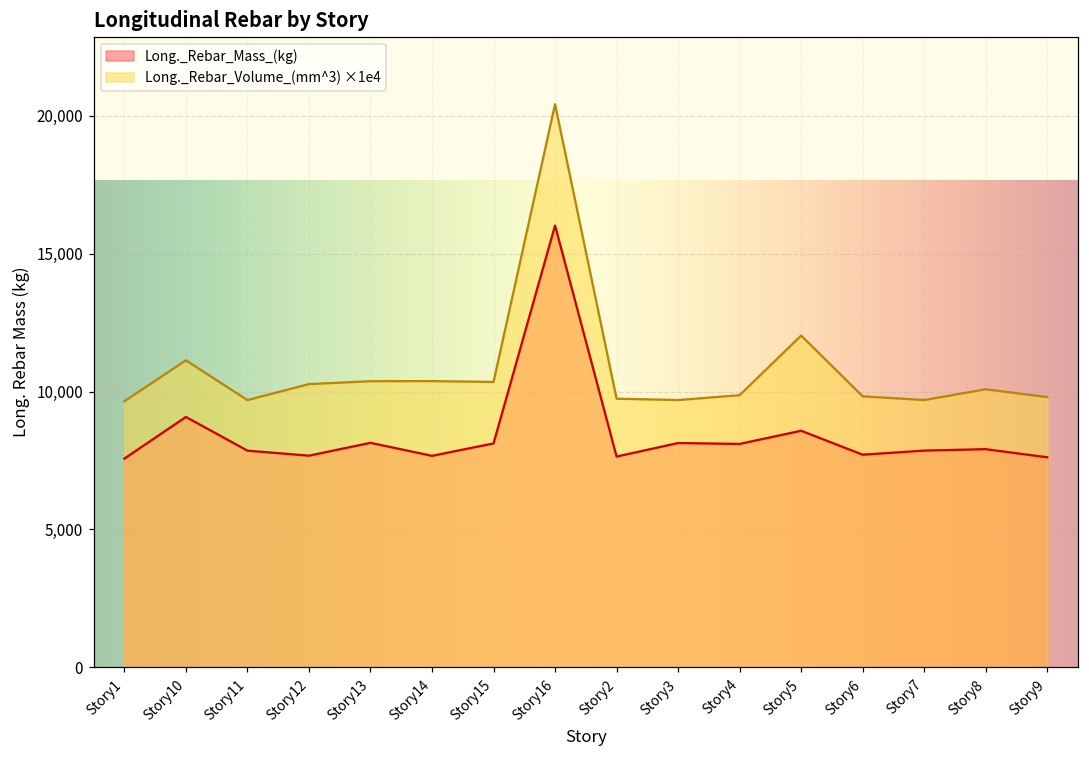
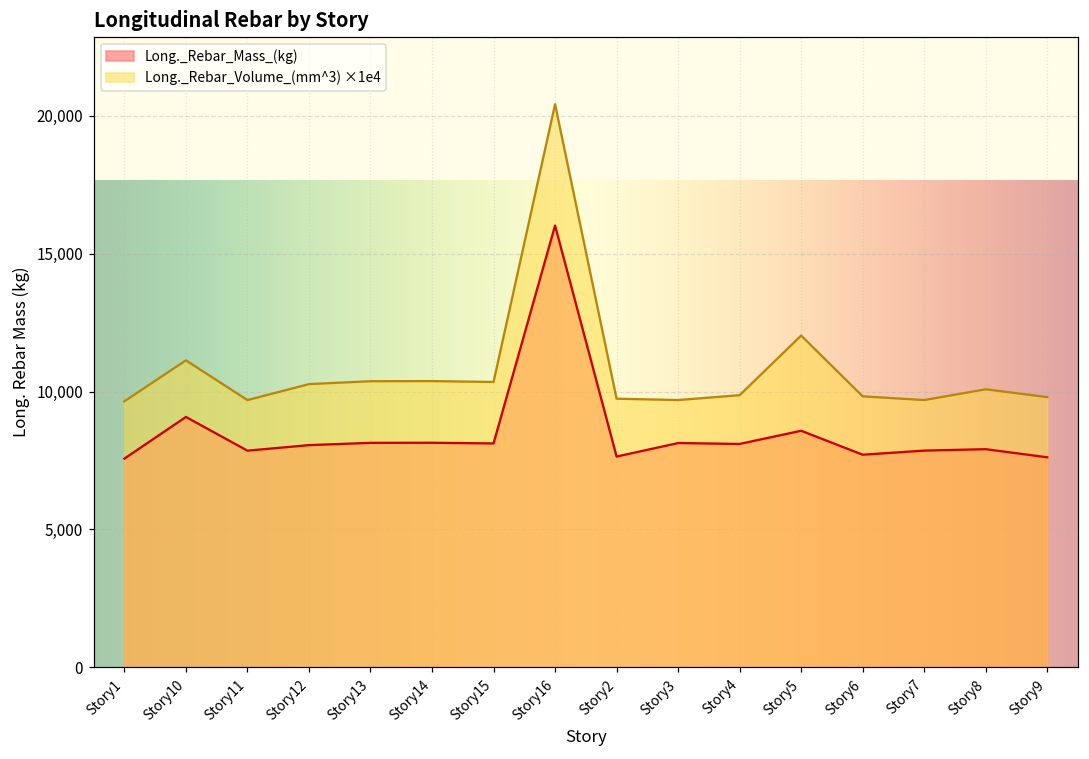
Long._Rebar_Mass_(kg), Story12: 7,700 -> 8,100
Long._Rebar_Mass_(kg), Story14: 7,700 -> 8,100
